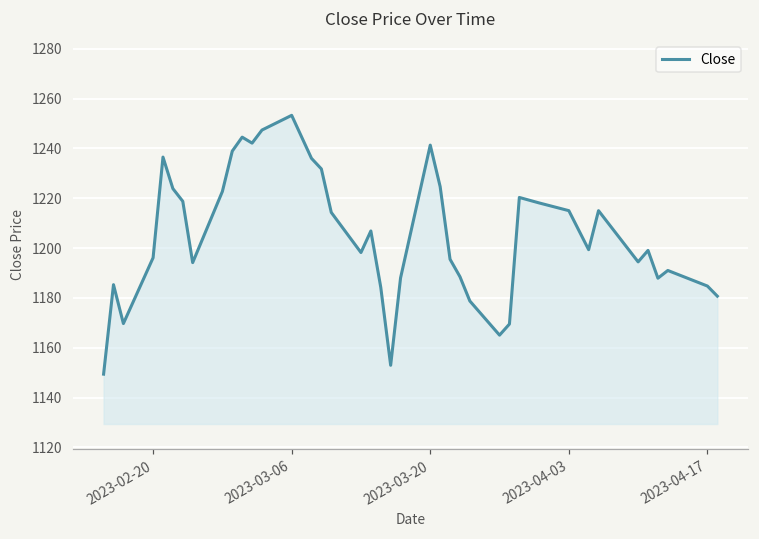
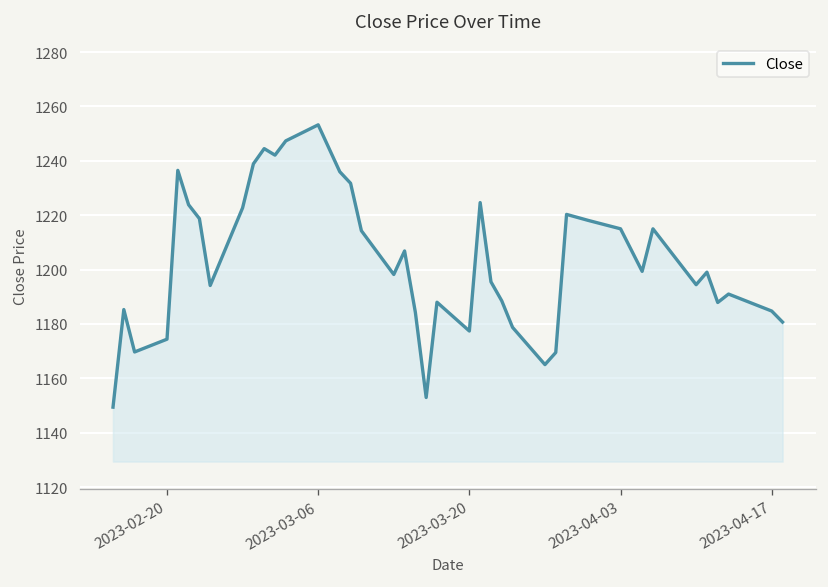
2023-02-20: 1196 -> 1174
2023-03-20: 1241 -> 1177
